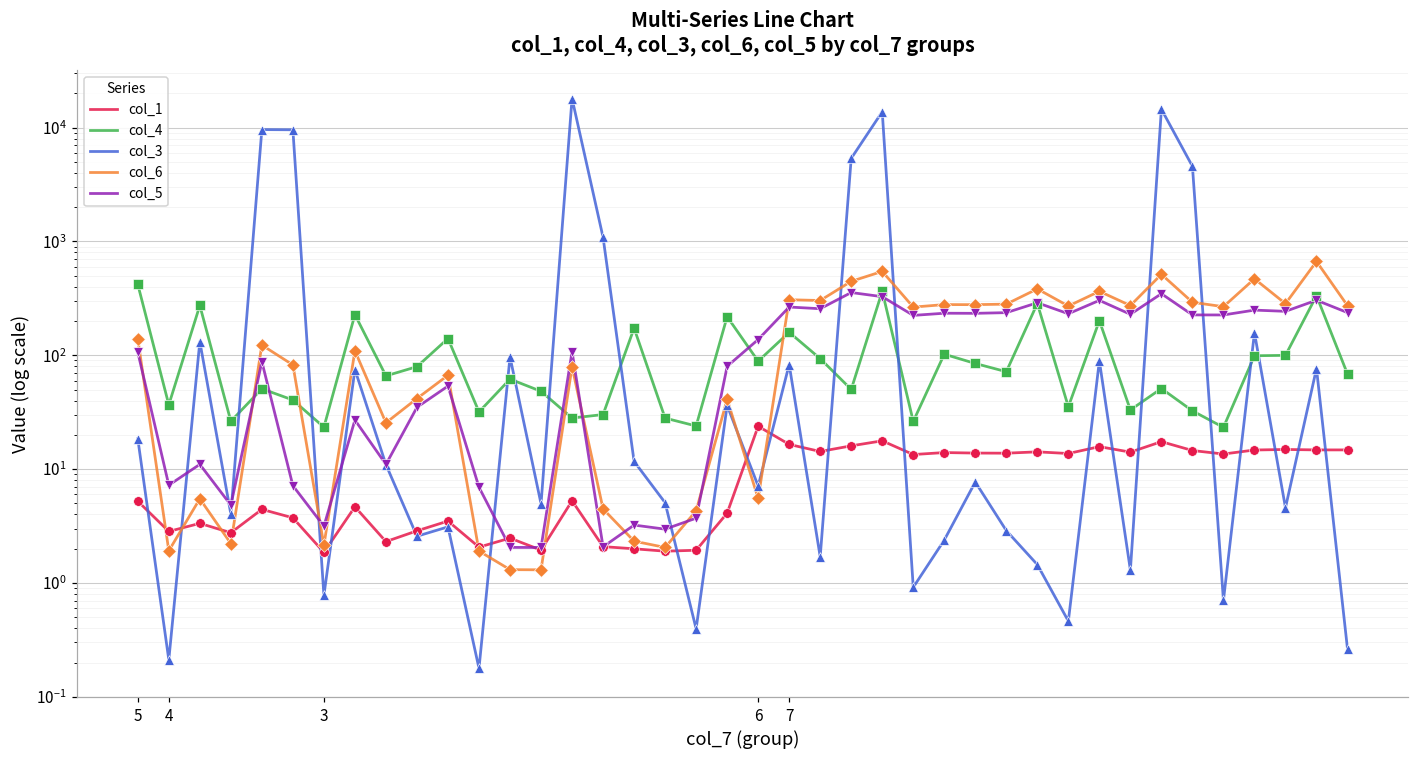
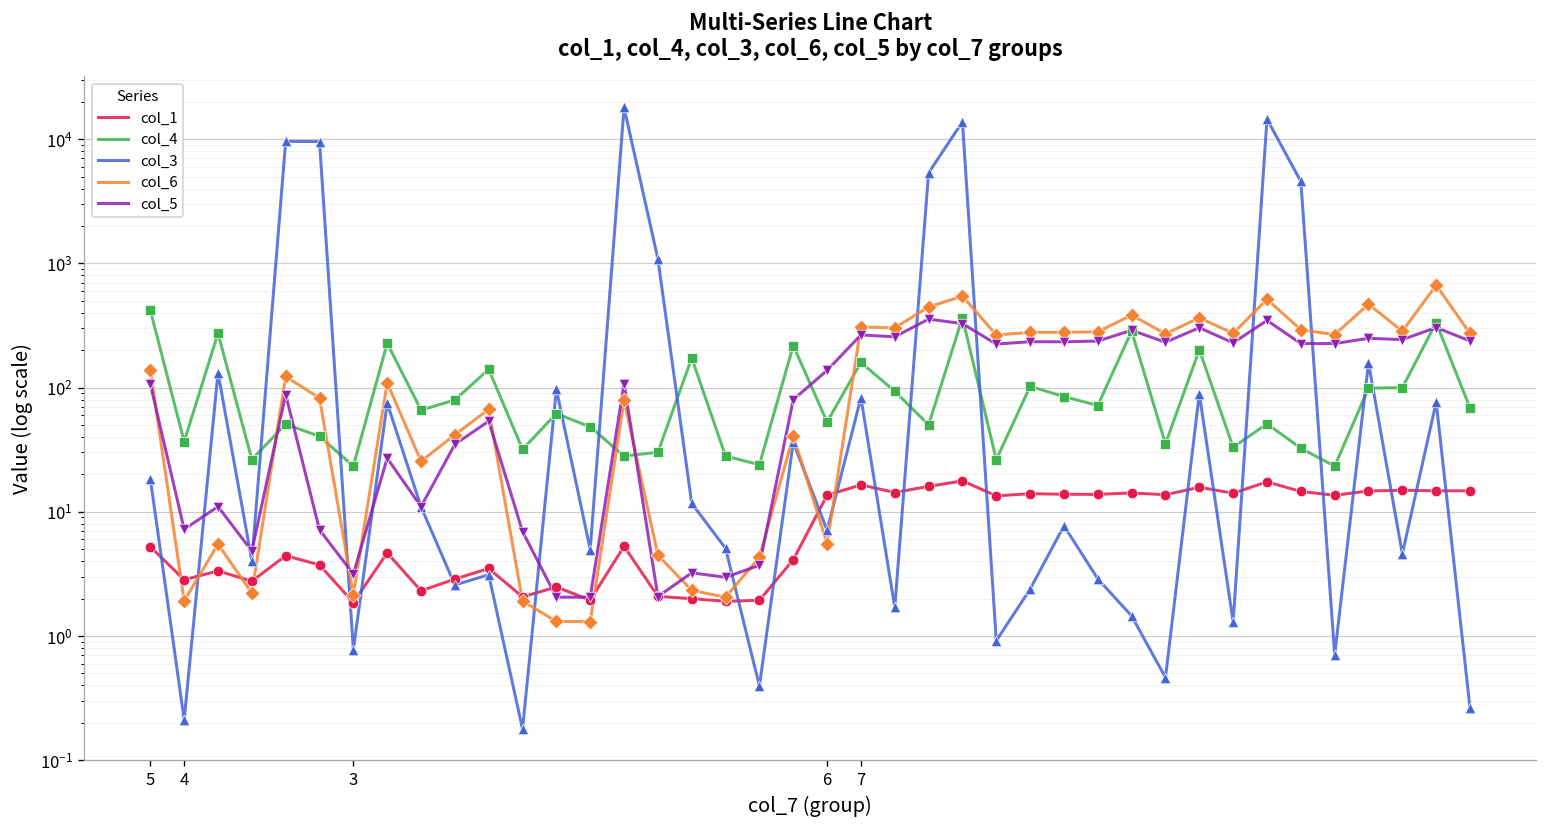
col_1, 6: 24 -> 14
col_4, 6: 90 -> 50
